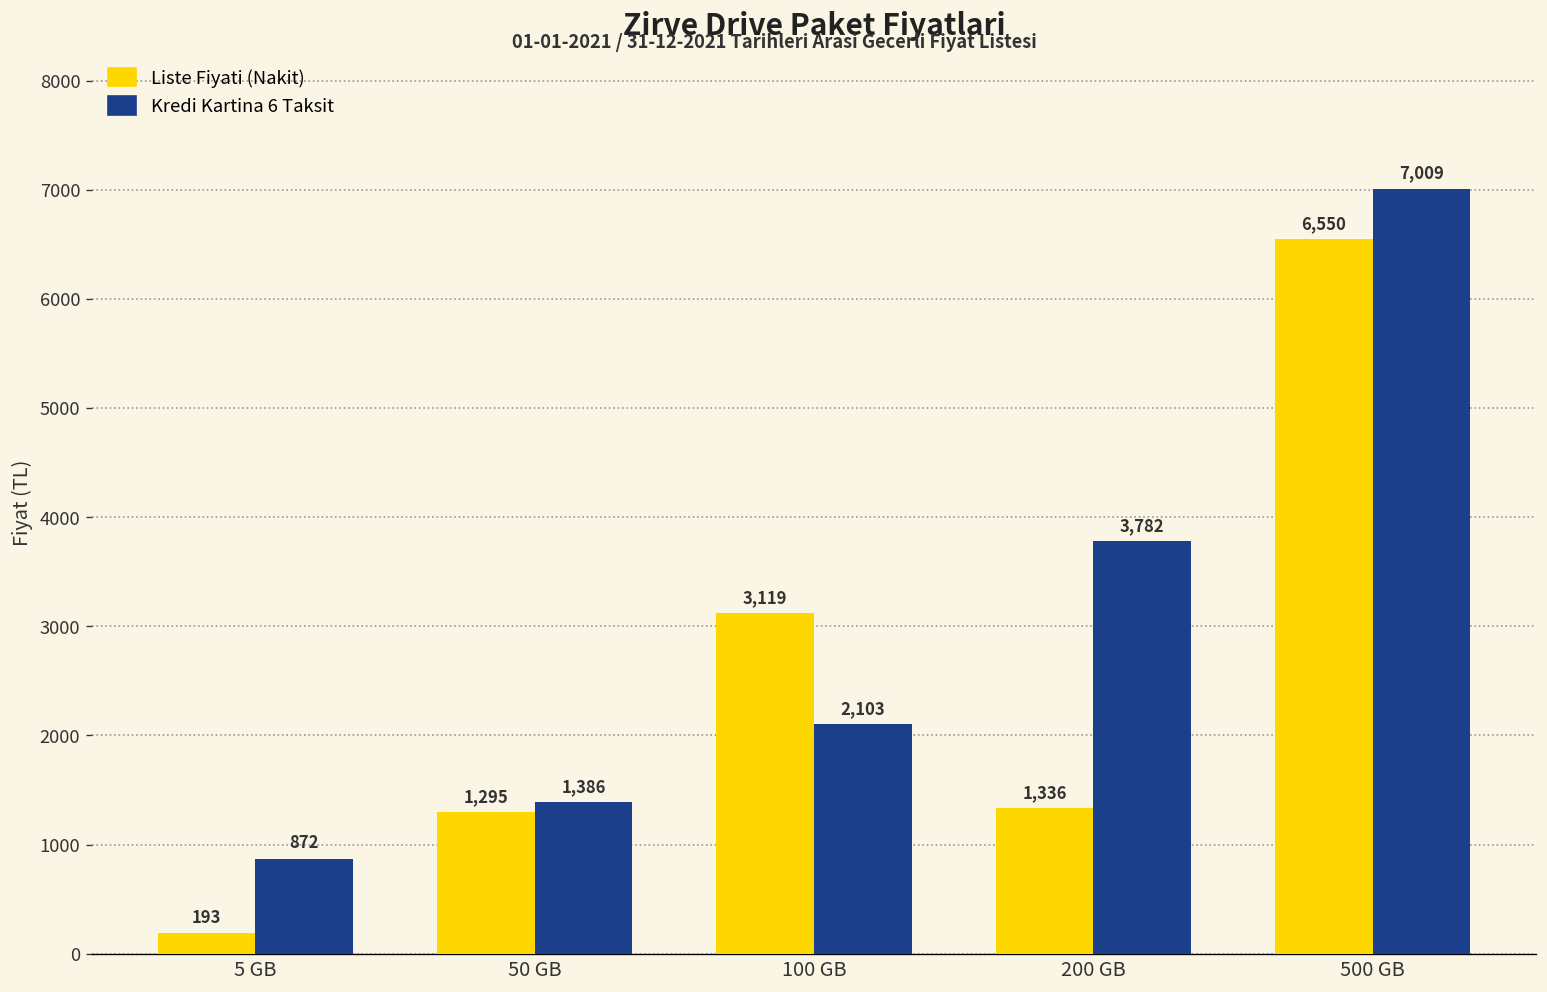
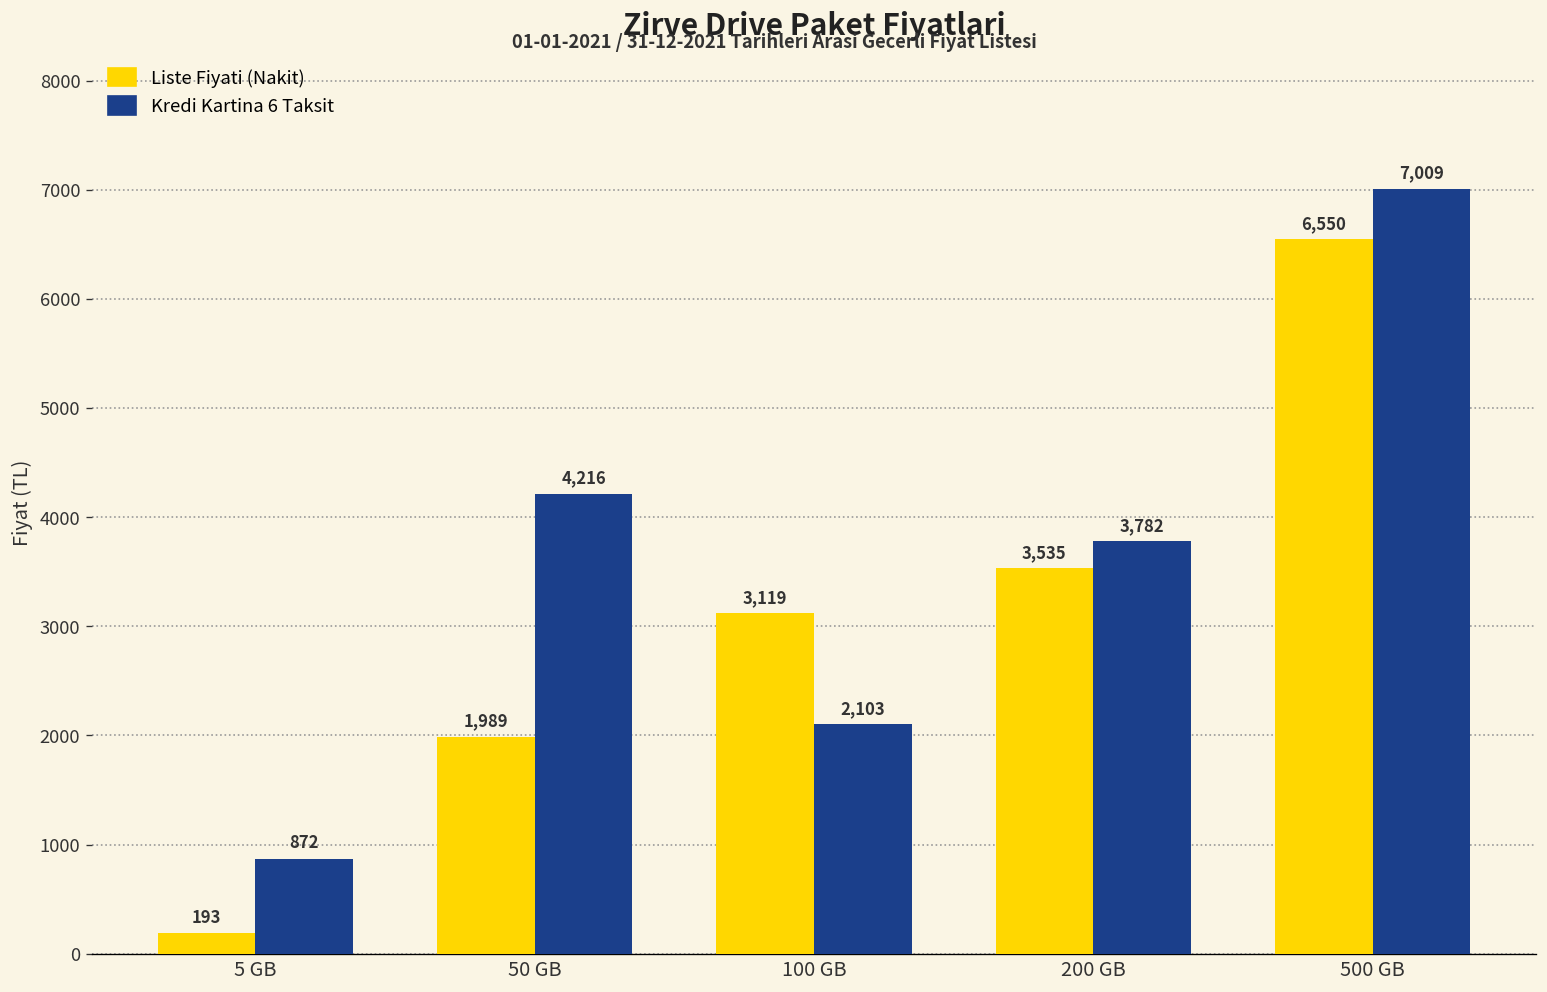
Liste Fiyati (Nakit), 50 GB: 1,295 -> 1,989
Kredi Kartina 6 Taksit, 50 GB: 1,386 -> 4,216
Liste Fiyati (Nakit), 200 GB: 1,336 -> 3,535
